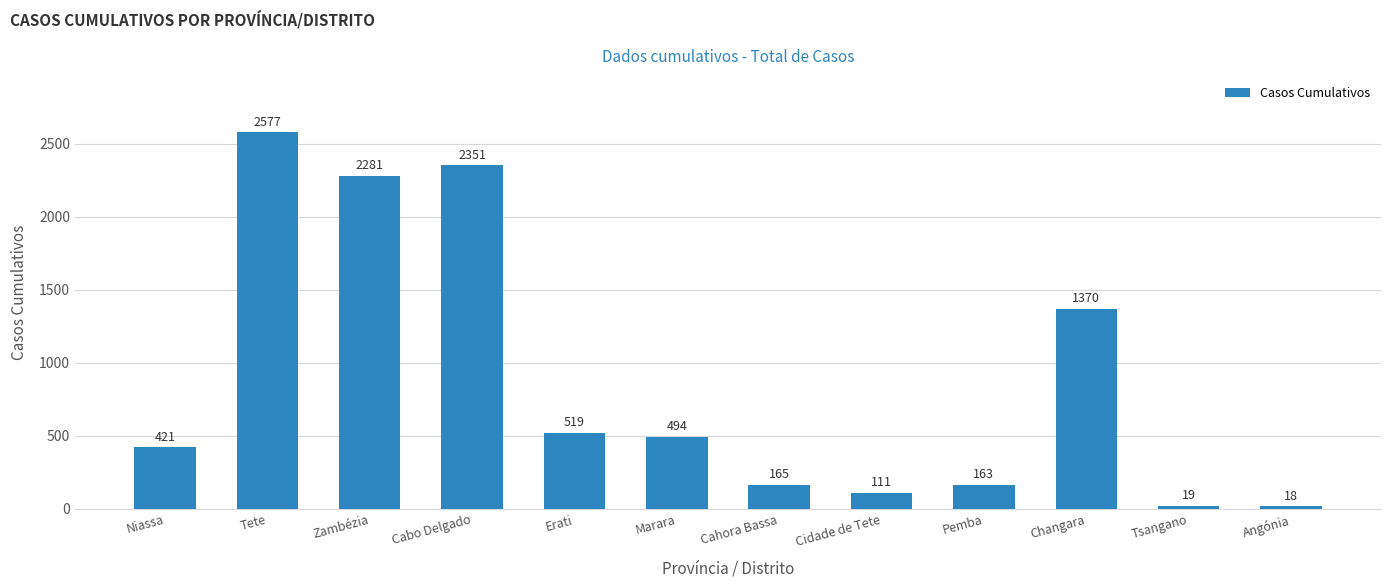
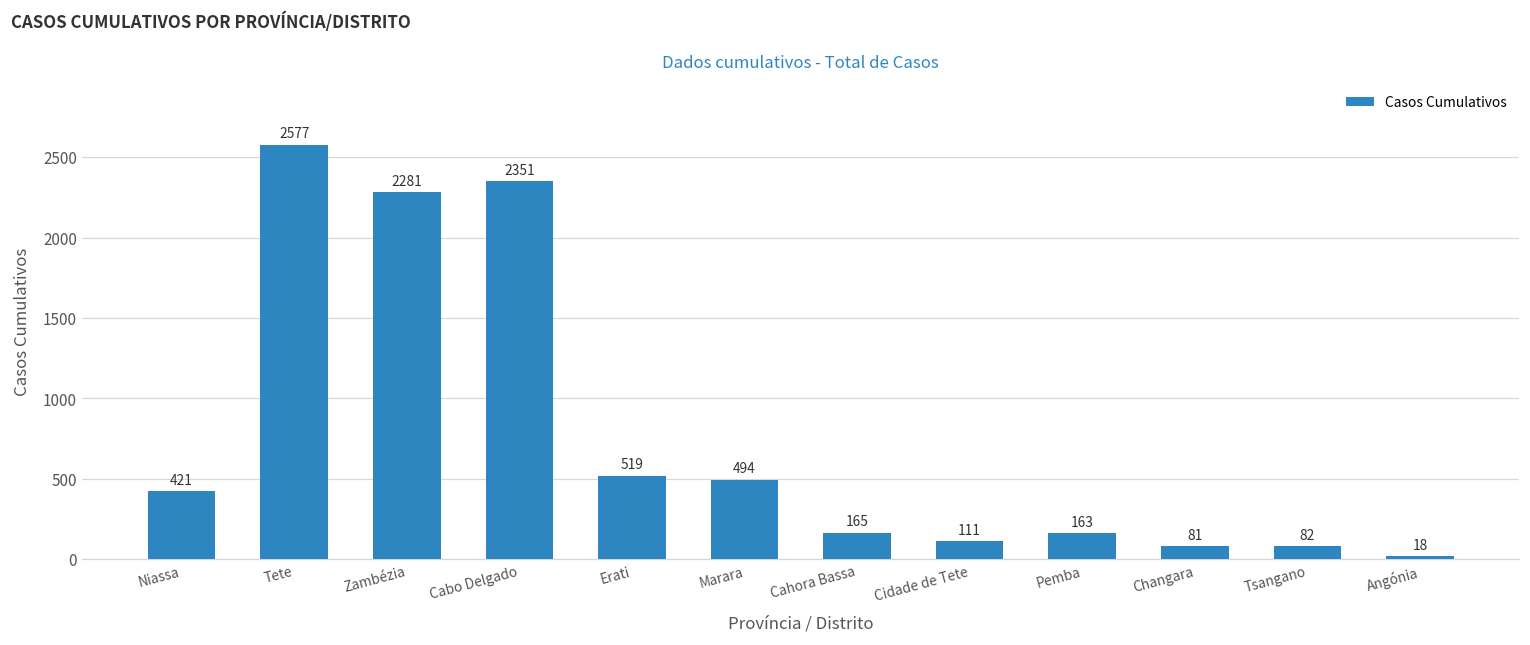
Changara: 1370 -> 81
Tsangano: 19 -> 82
